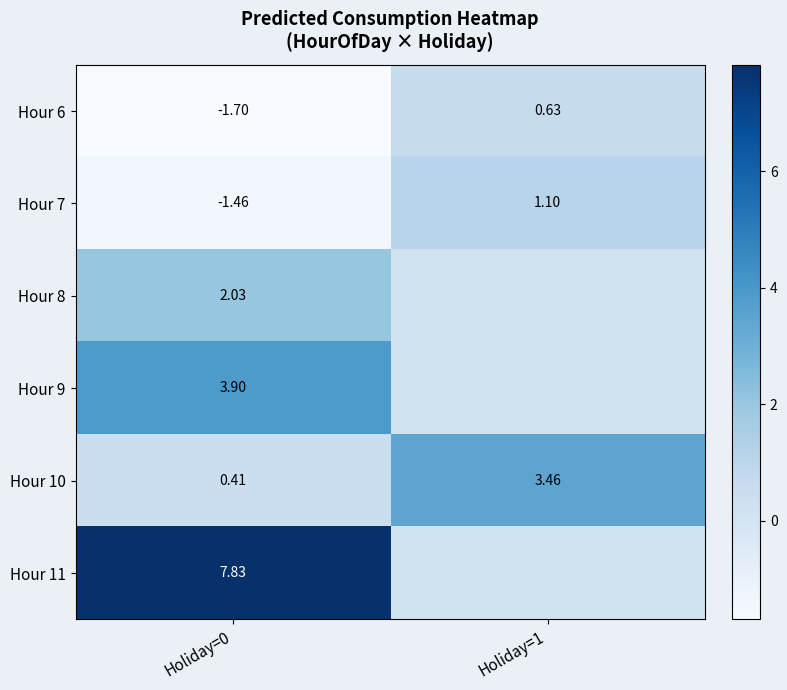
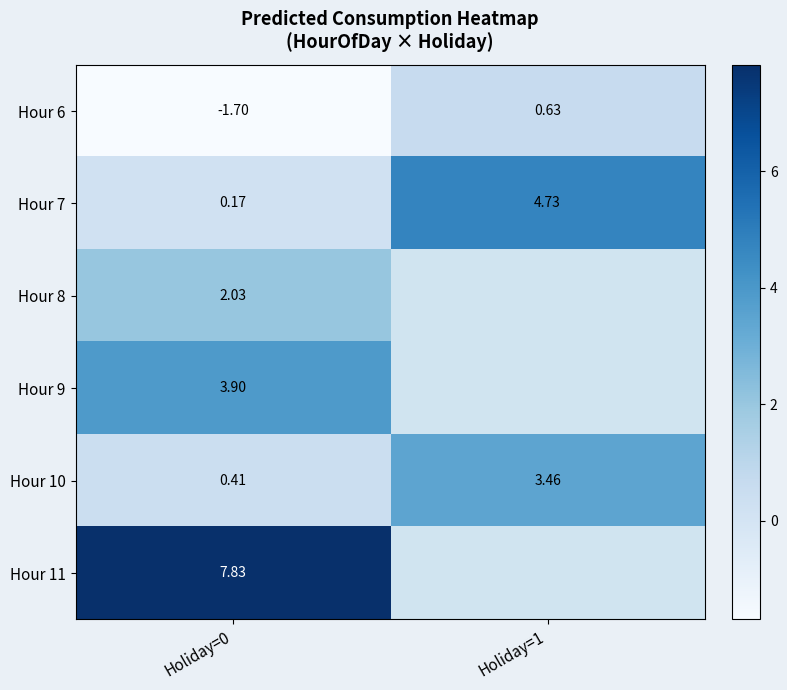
Hour 7, Holiday=0: -1.46 -> 0.17
Hour 7, Holiday=1: 1.10 -> 4.73
